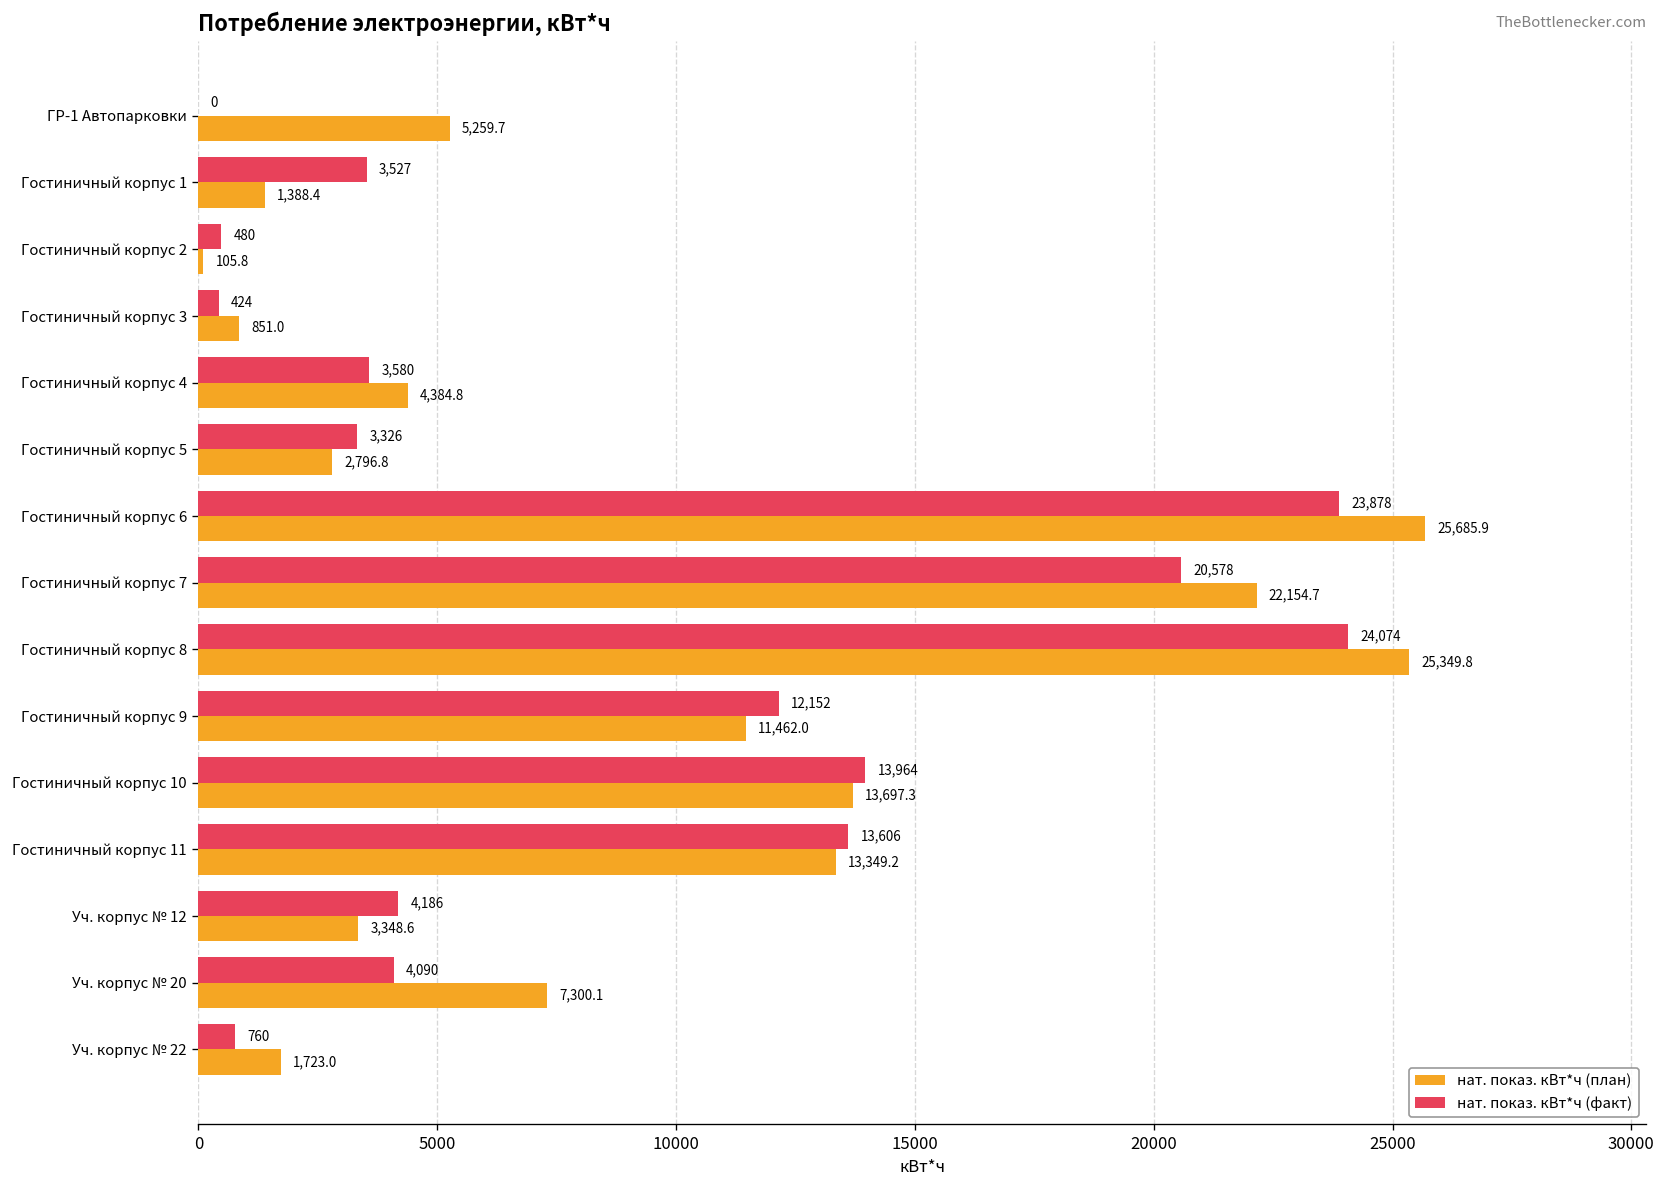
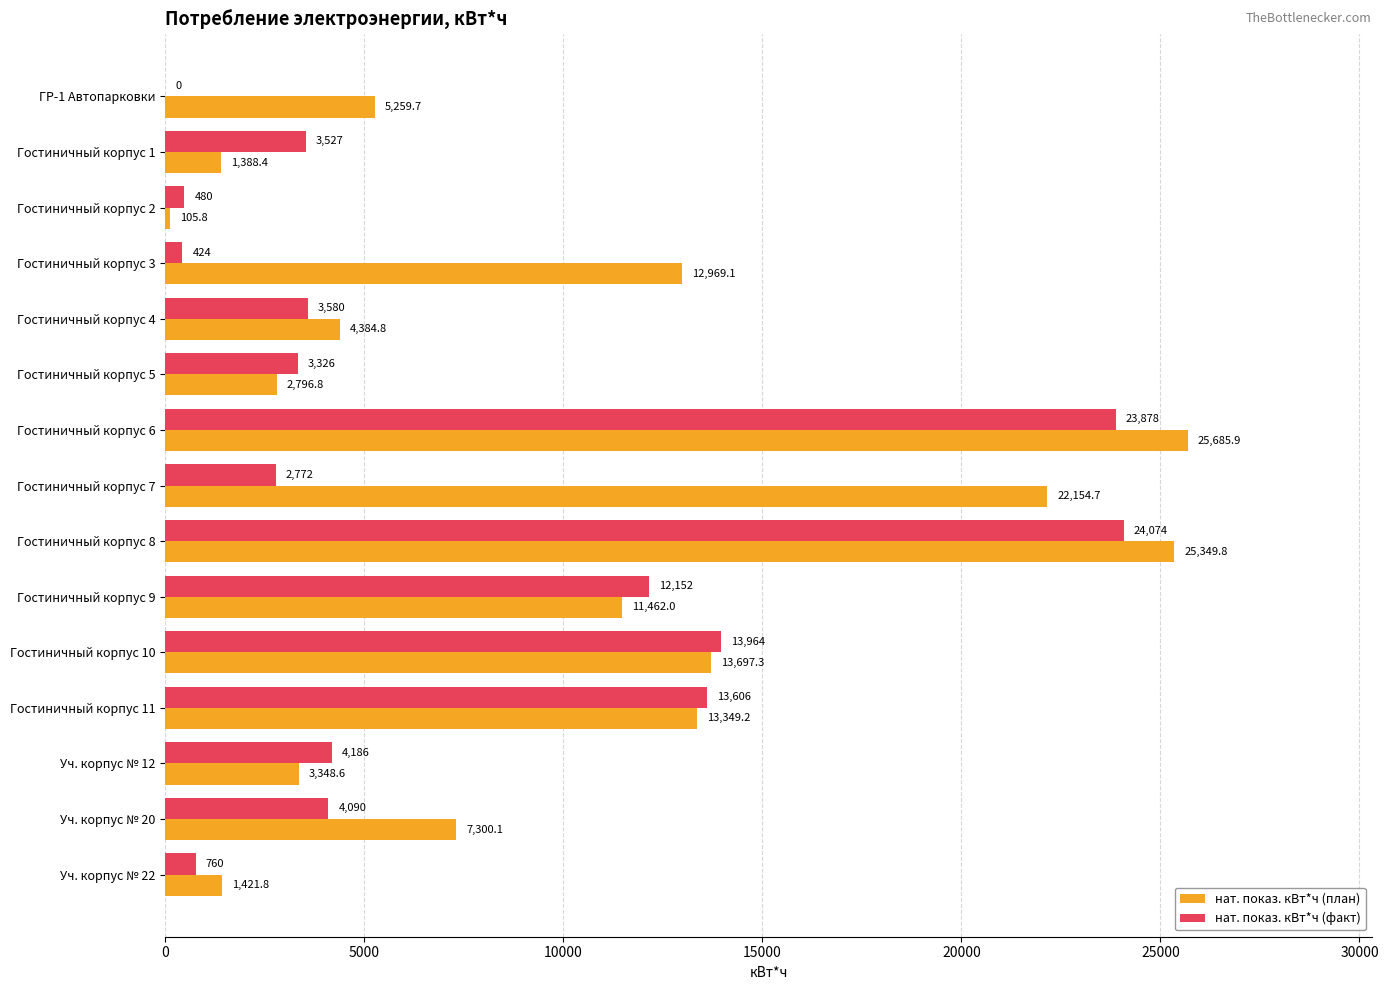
нат. показ. кВт*ч (план), Гостиничный корпус 3: 851.0 -> 12,969.1
нат. показ. кВт*ч (факт), Гостиничный корпус 7: 20,578 -> 2,772
нат. показ. кВт*ч (план), Уч. корпус № 22: 1,723.0 -> 1,421.8
